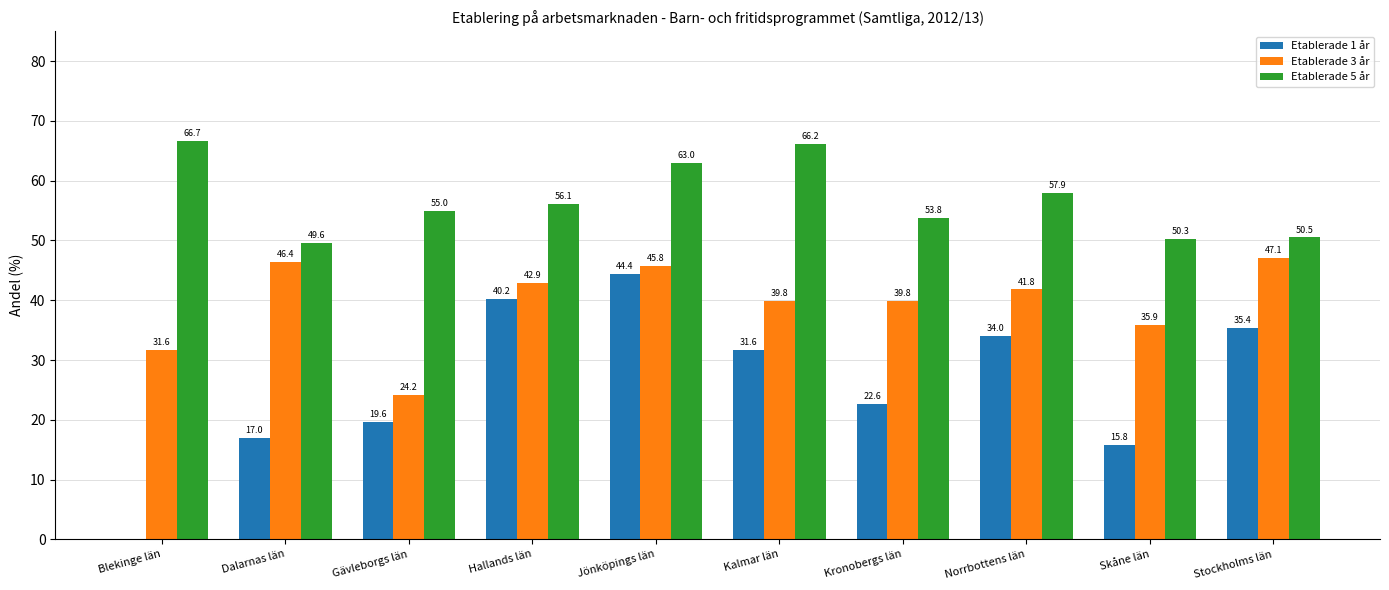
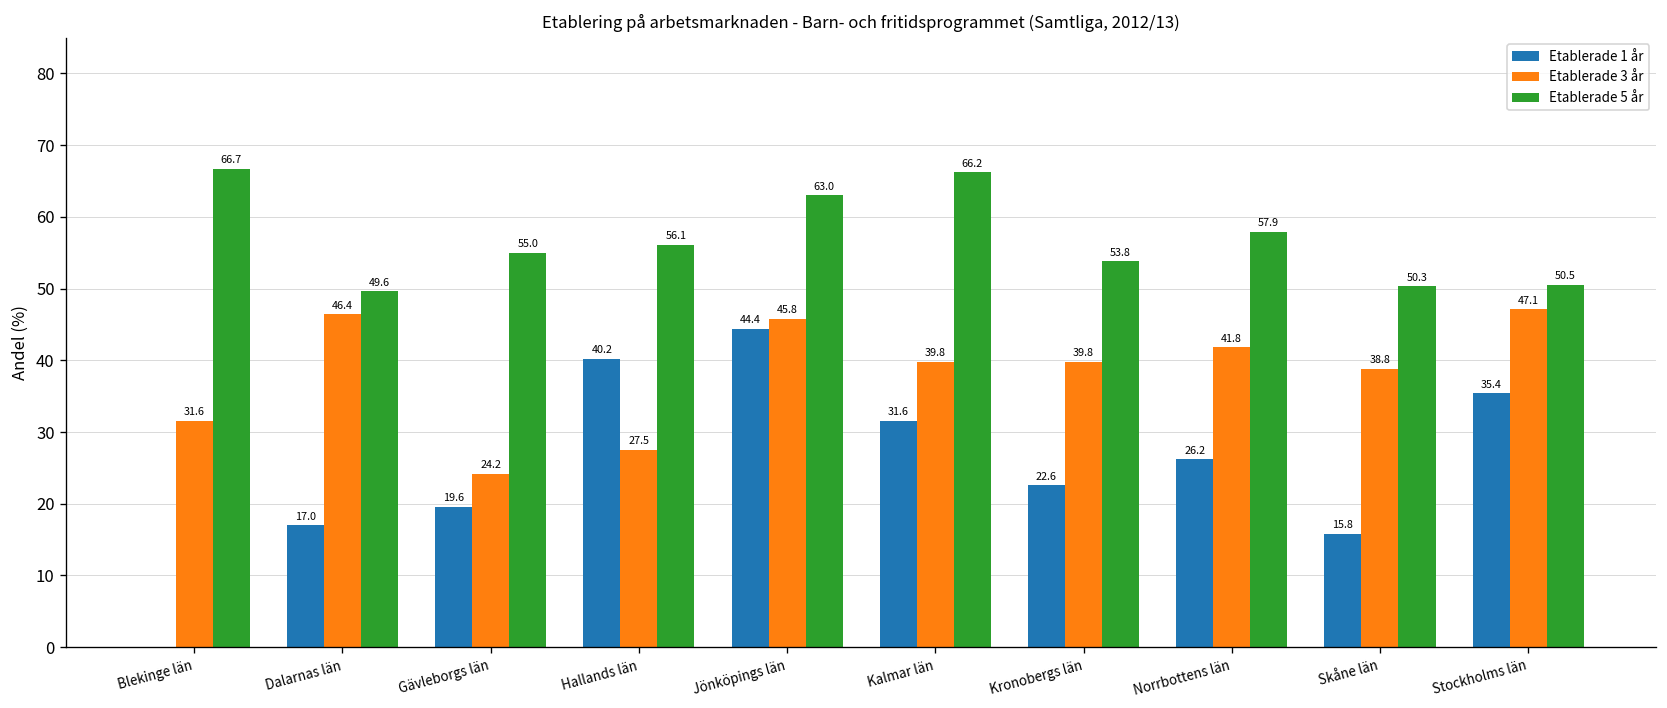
Etablerade 3 år, Hallands län: 42.9 -> 27.5
Etablerade 1 år, Norrbottens län: 34.0 -> 26.2
Etablerade 3 år, Skåne län: 35.9 -> 38.8
